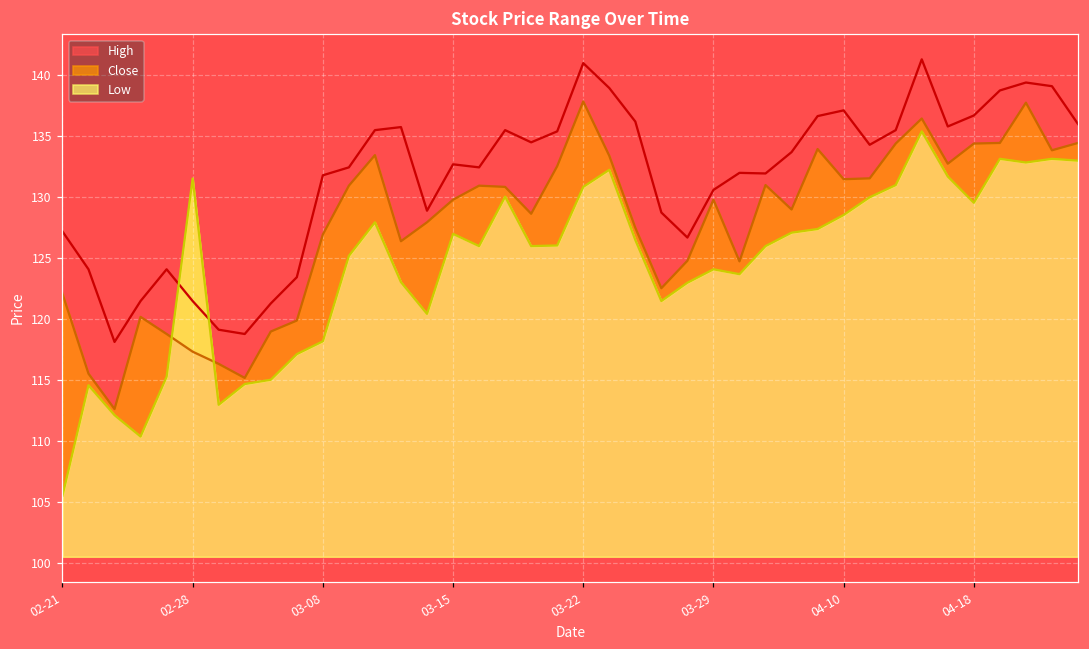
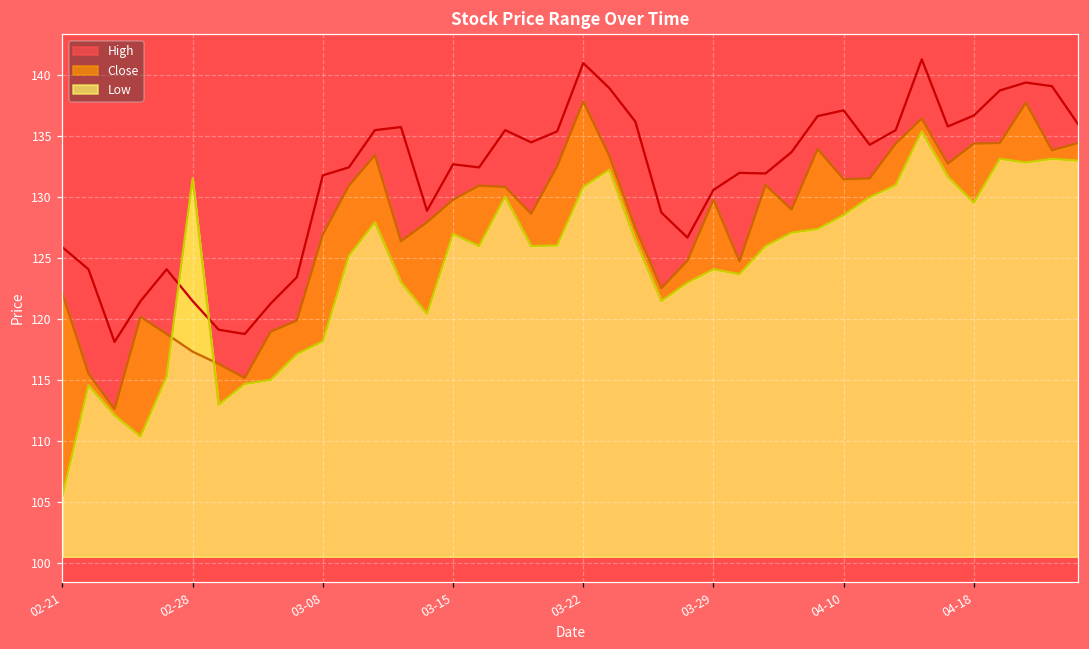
High, 02-21: 127.2 -> 125.9
